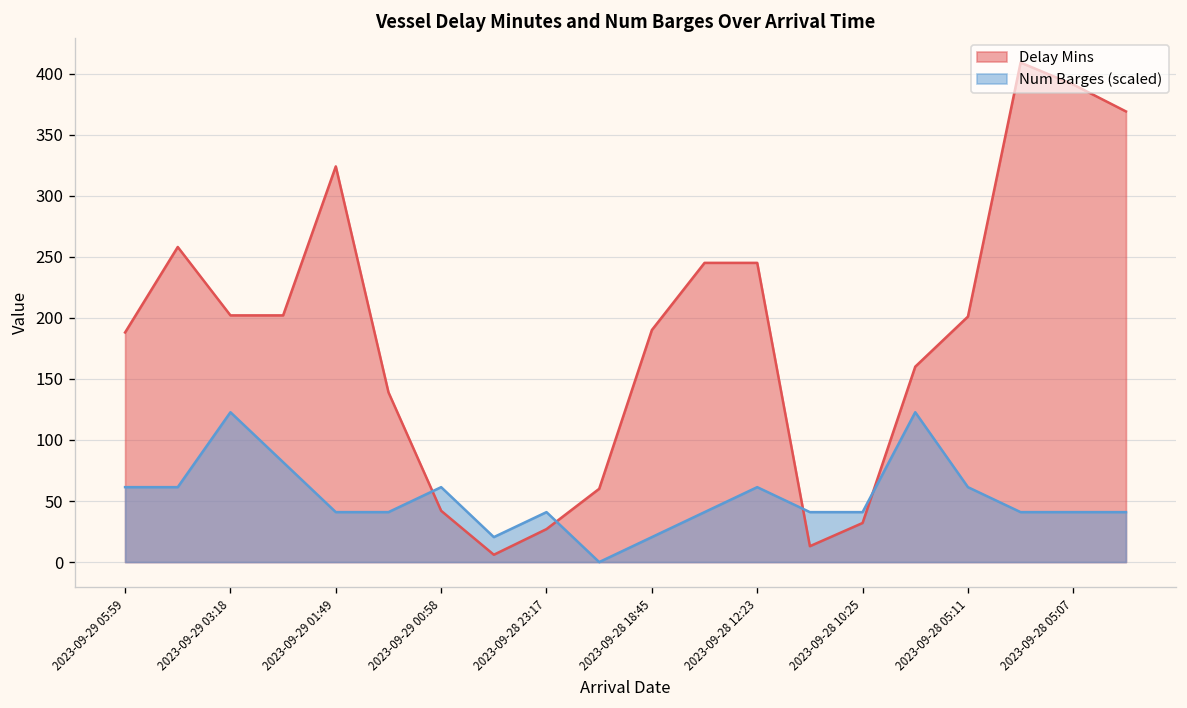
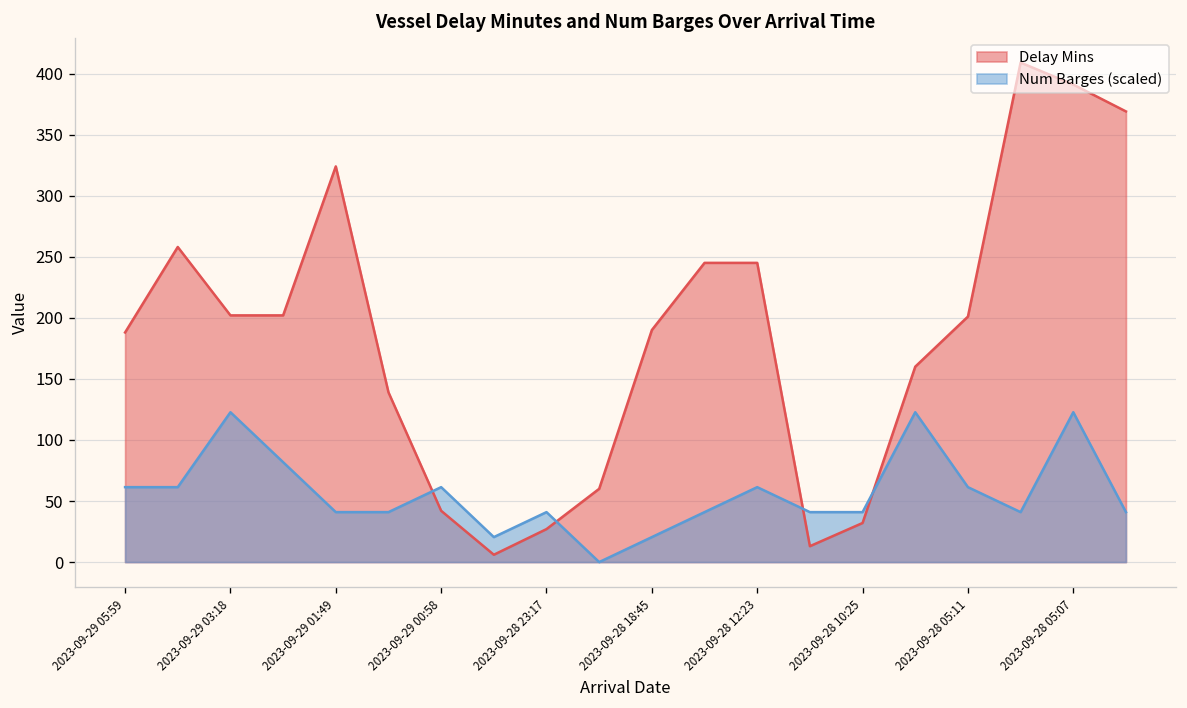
Num Barges (scaled), 2023-09-28 05:07: 41 -> 123
